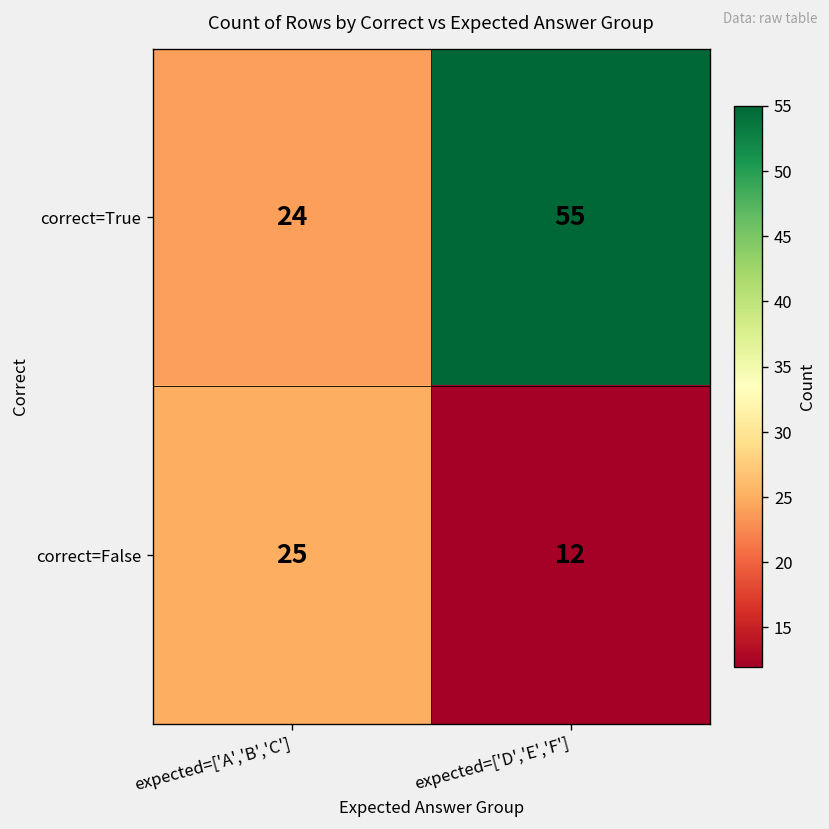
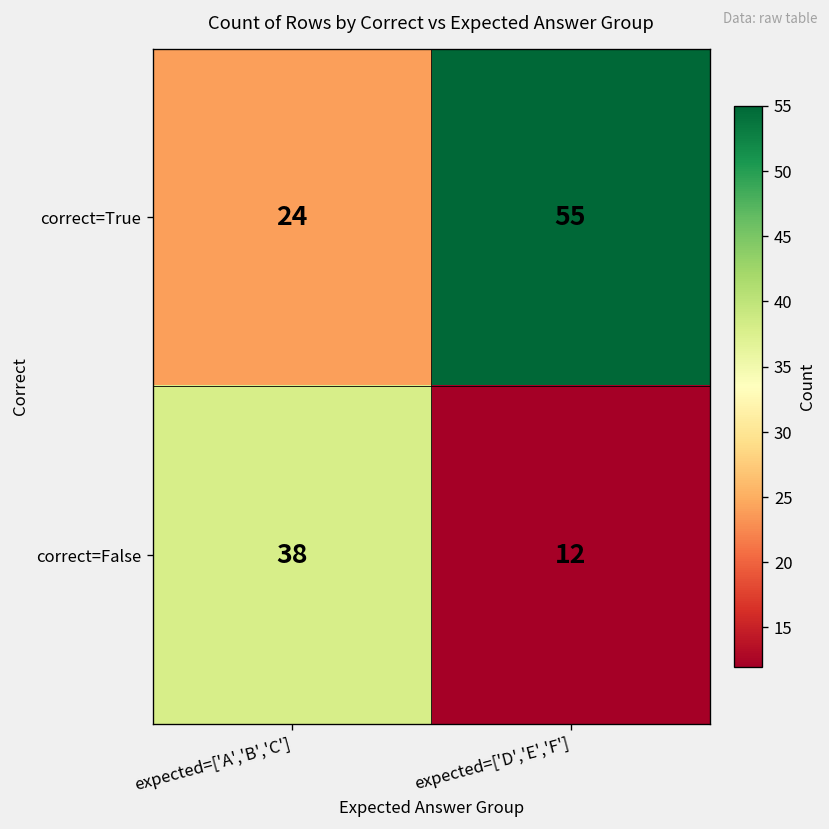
correct=False, expected=['A','B','C']: 25 -> 38
